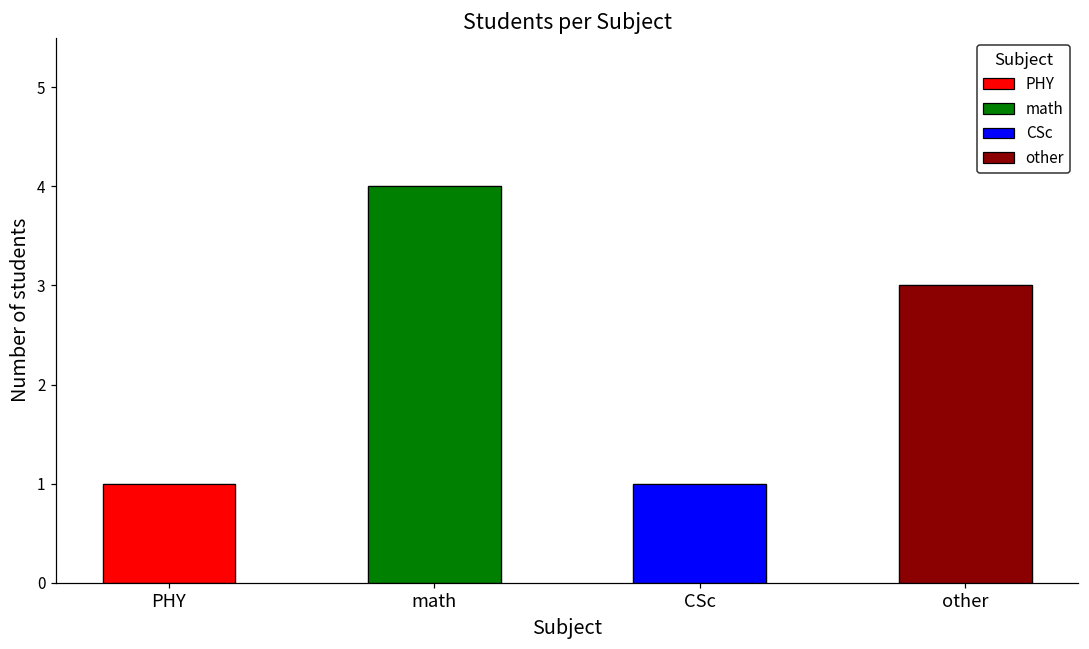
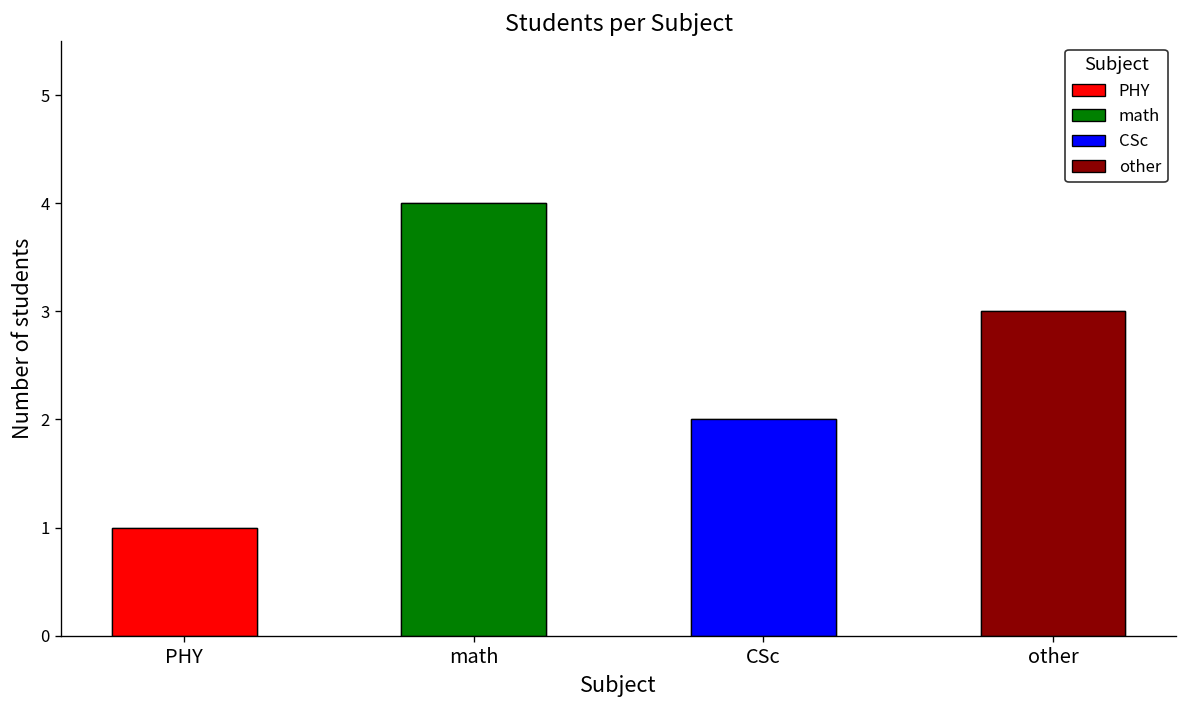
CSc, CSc: 1 -> 2
